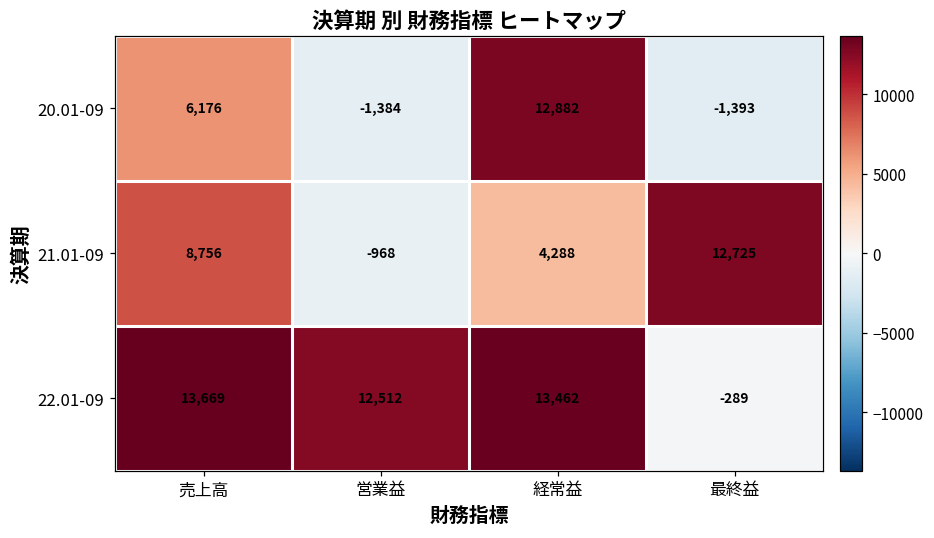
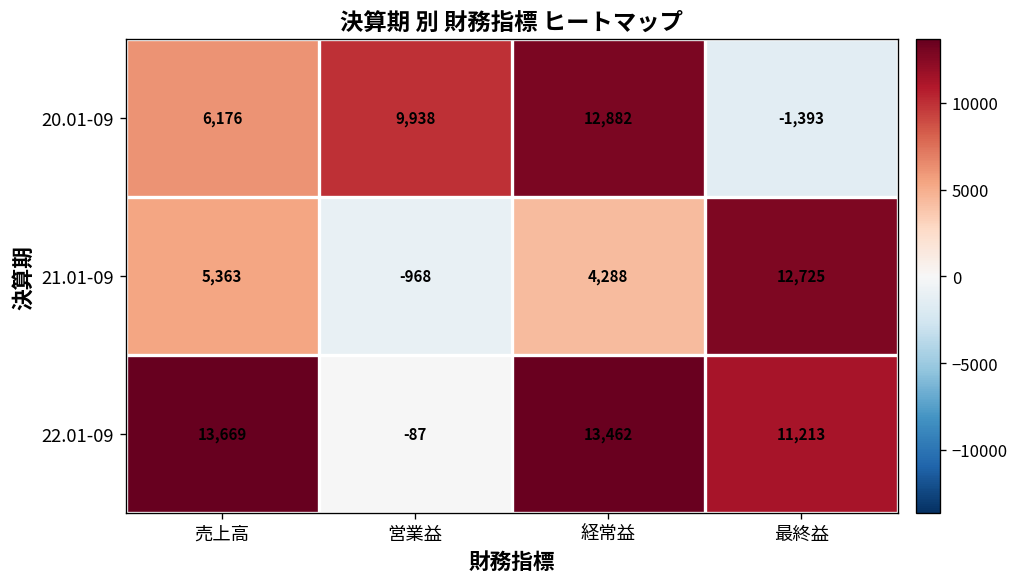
20.01-09, 営業益: -1,384 -> 9,938
21.01-09, 売上高: 8,756 -> 5,363
22.01-09, 営業益: 12,512 -> -87
22.01-09, 最終益: -289 -> 11,213
